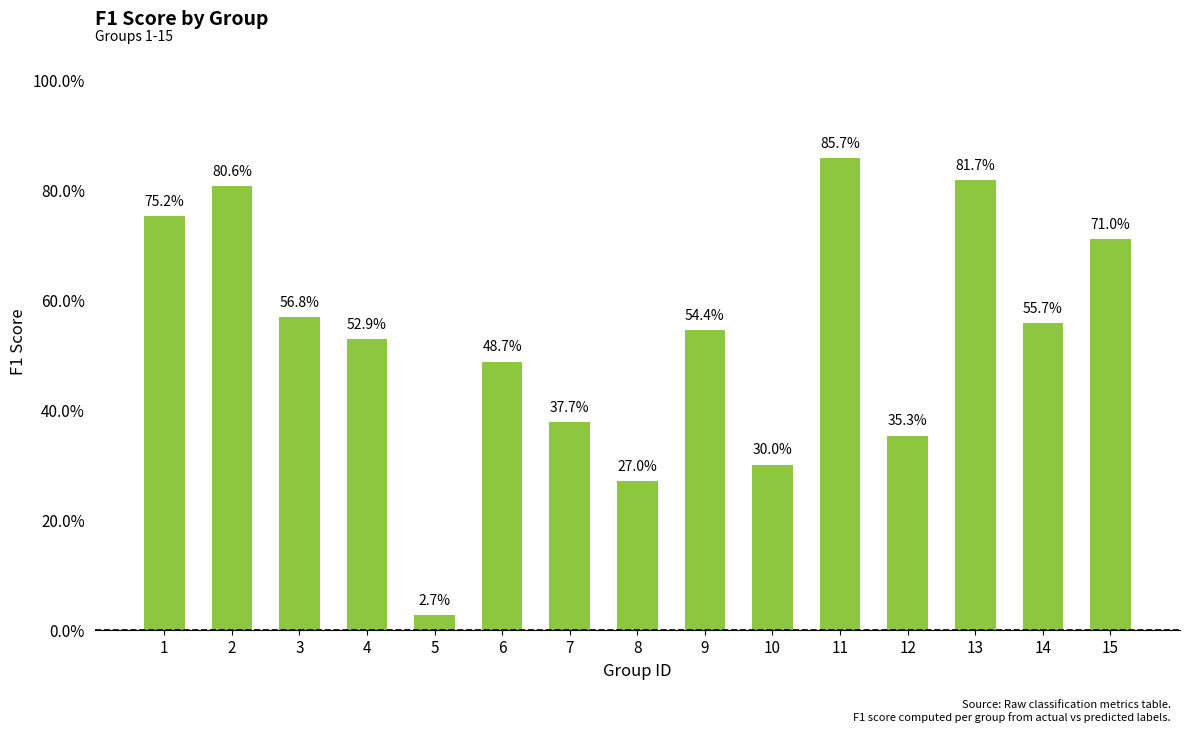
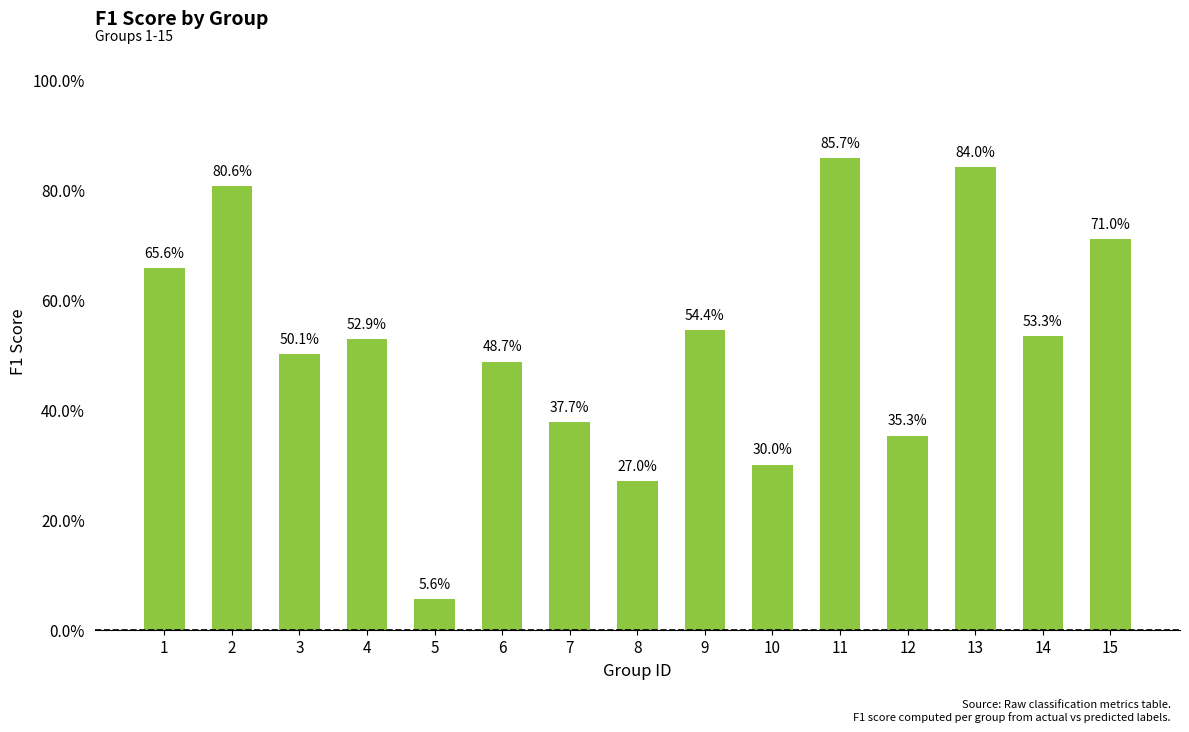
1: 75.2% -> 65.6%
3: 56.8% -> 50.1%
5: 2.7% -> 5.6%
13: 81.7% -> 84.0%
14: 55.7% -> 53.3%
